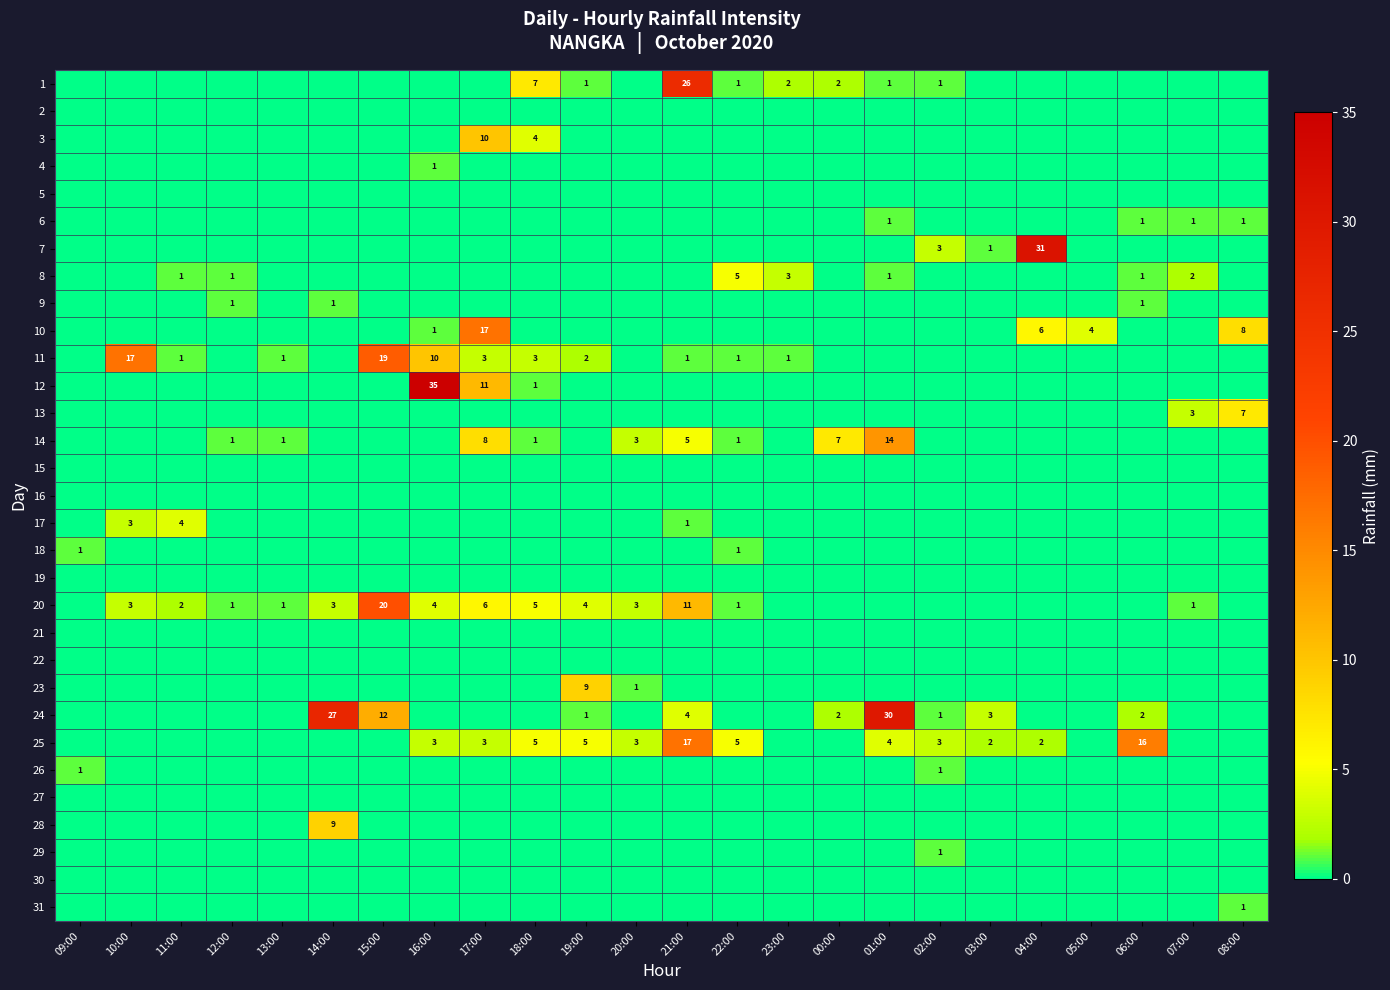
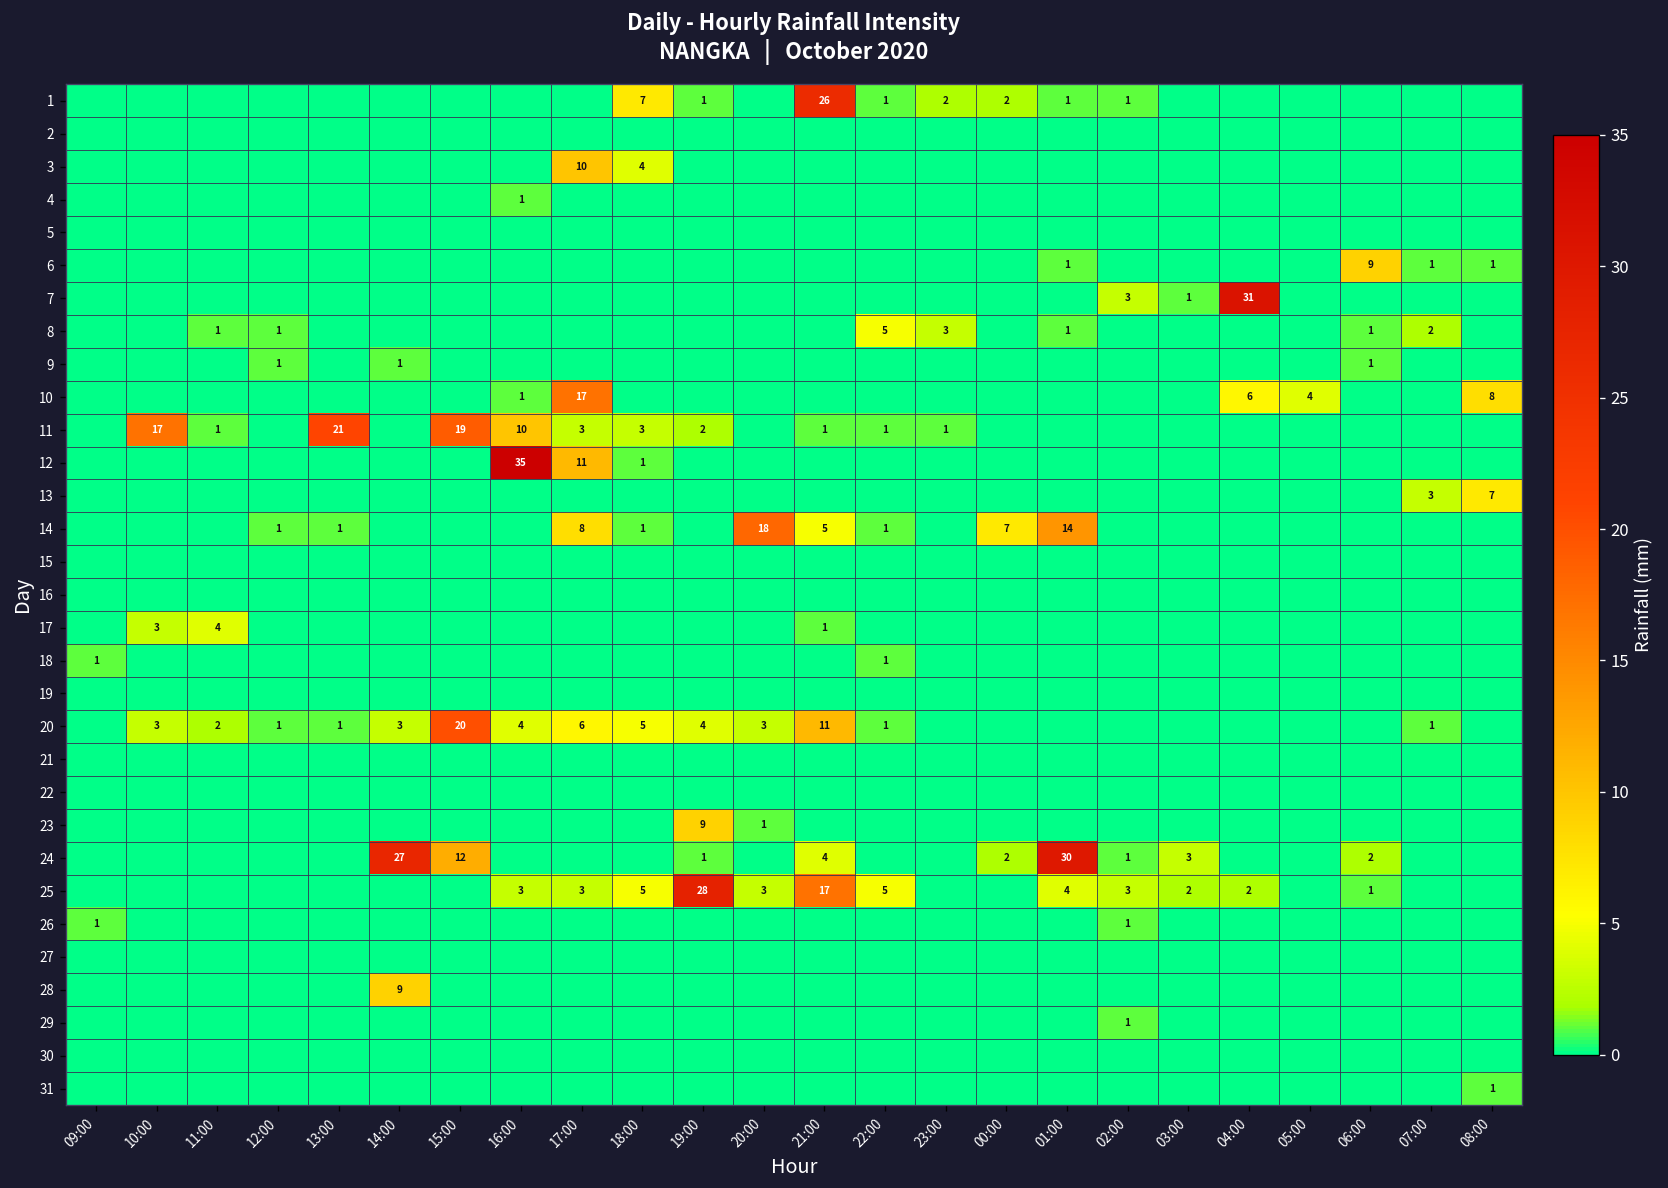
6, 06:00: 1 -> 9
11, 13:00: 1 -> 21
14, 20:00: 3 -> 18
25, 19:00: 5 -> 28
25, 06:00: 16 -> 1
